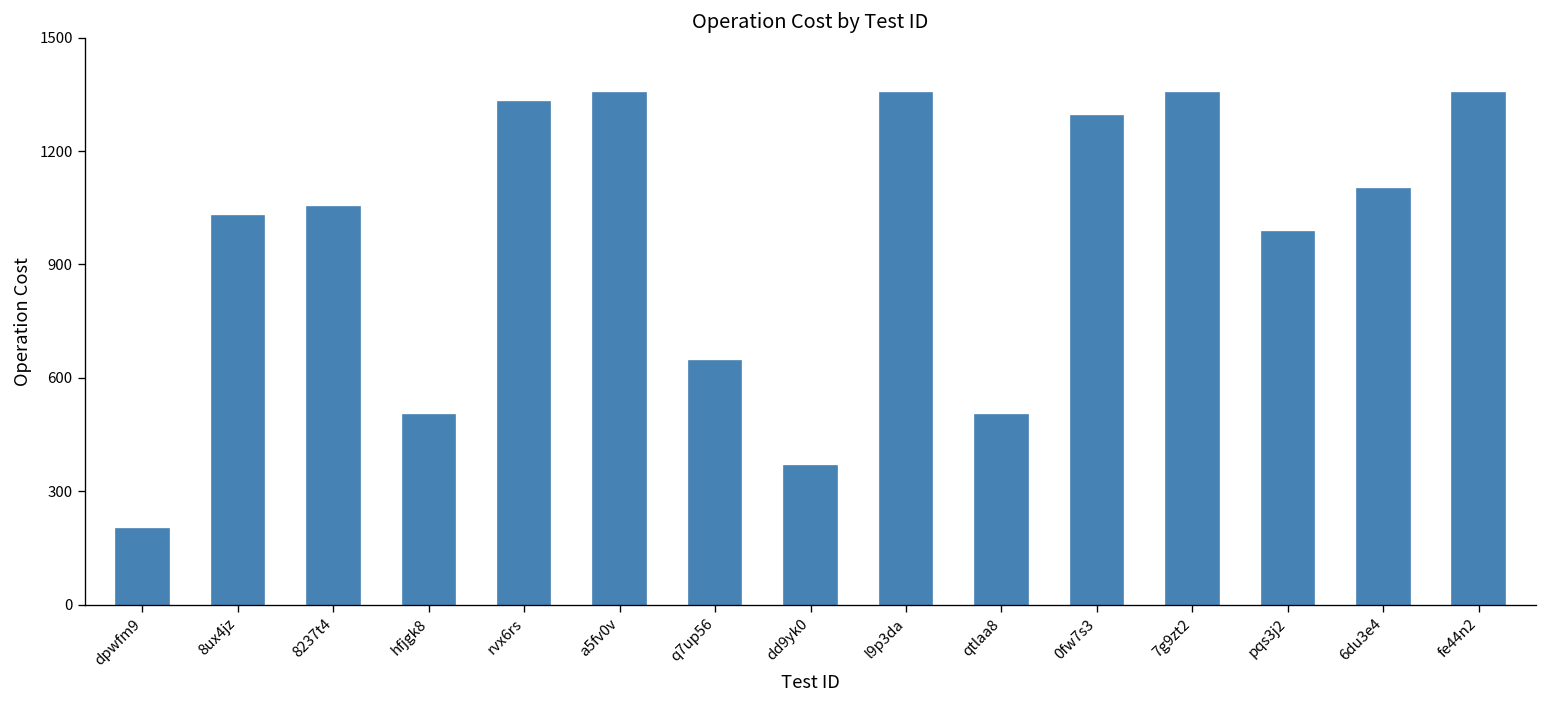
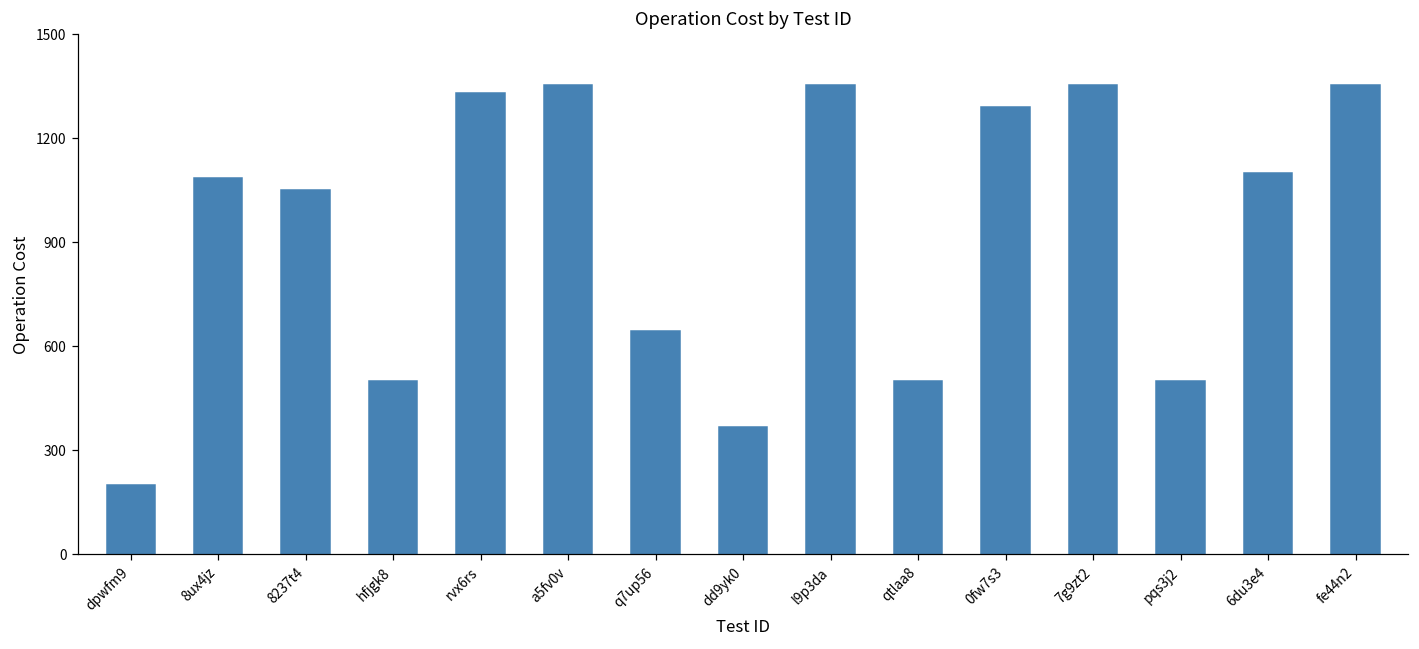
8ux4jz: 1030 -> 1090
pqs3j2: 990 -> 500
